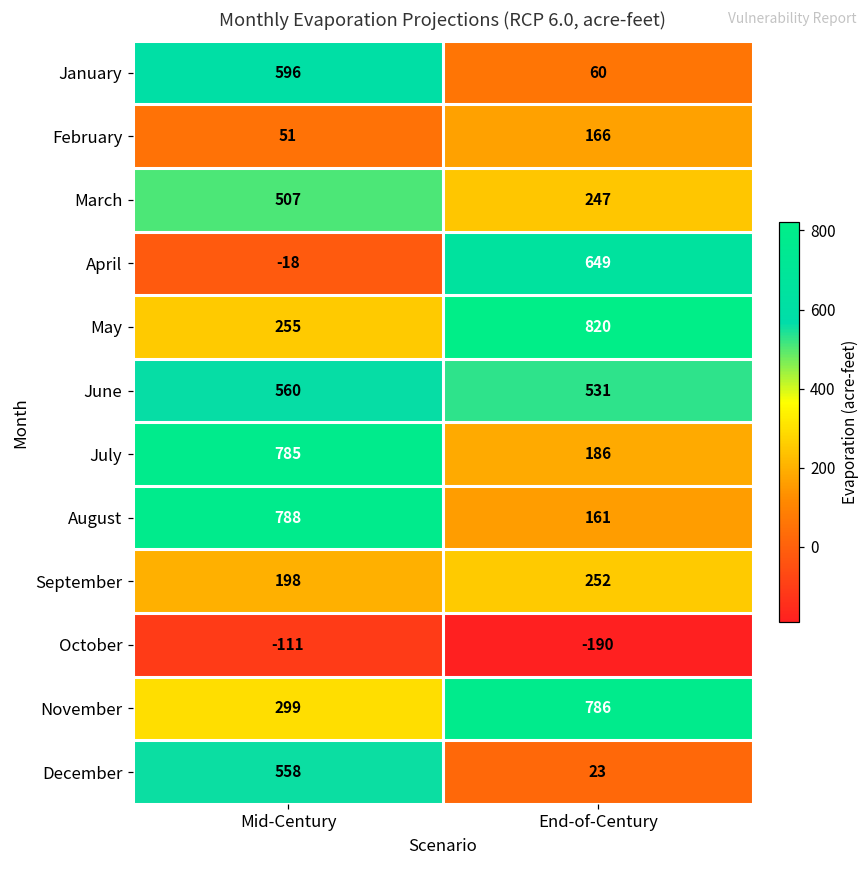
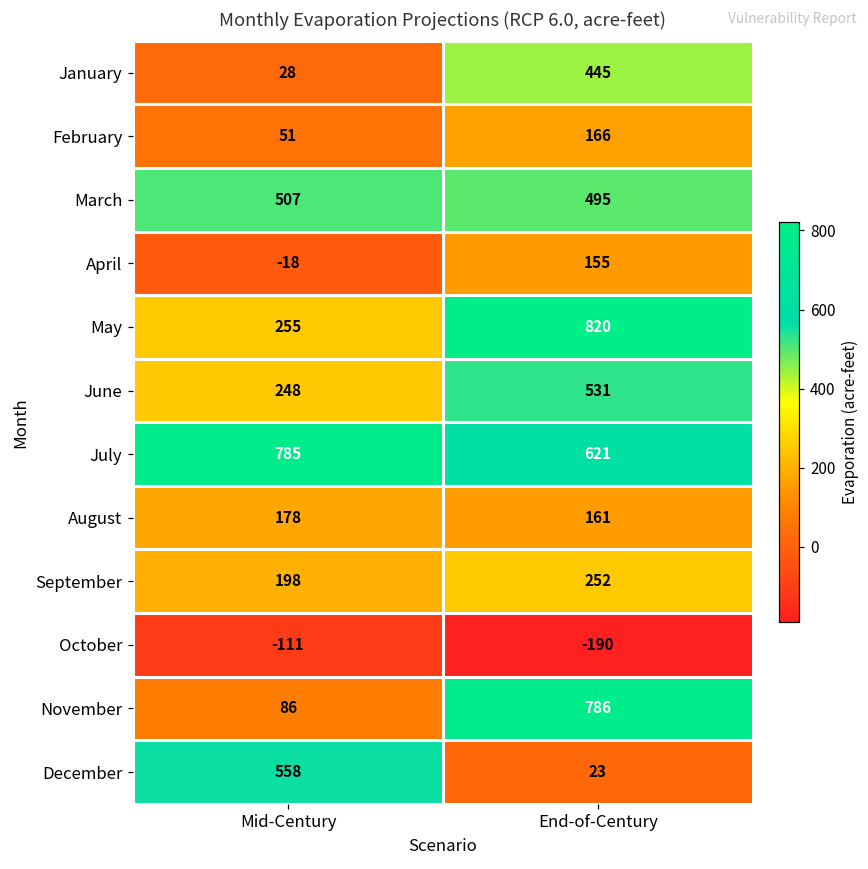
January, Mid-Century: 596 -> 28
January, End-of-Century: 60 -> 445
March, End-of-Century: 247 -> 495
April, End-of-Century: 649 -> 155
June, Mid-Century: 560 -> 248
July, End-of-Century: 186 -> 621
August, Mid-Century: 788 -> 178
November, Mid-Century: 299 -> 86
